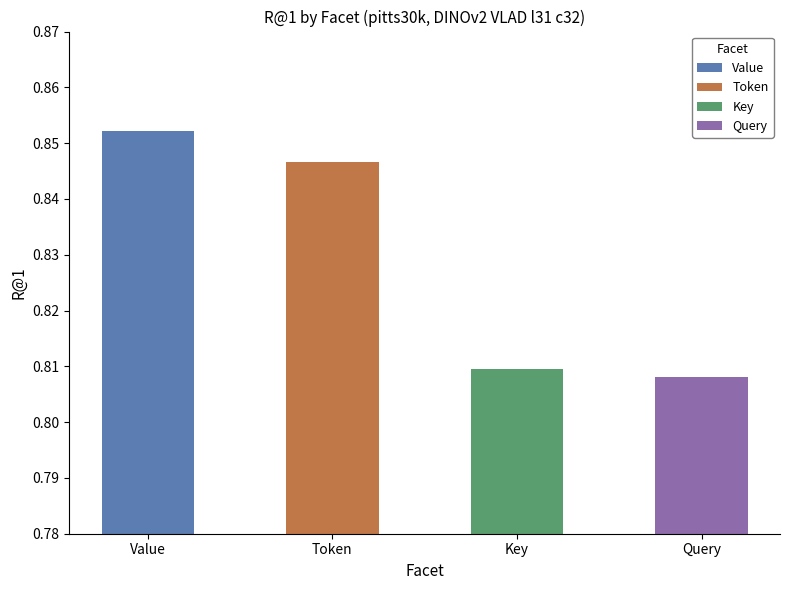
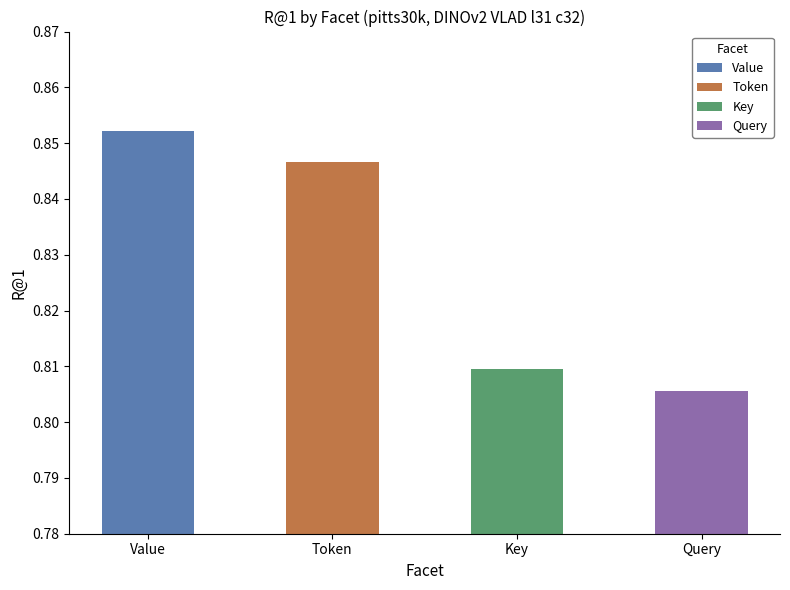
Query: 0.808 -> 0.806
